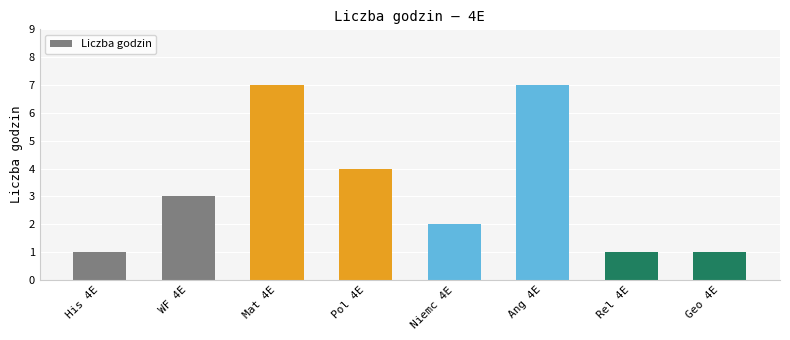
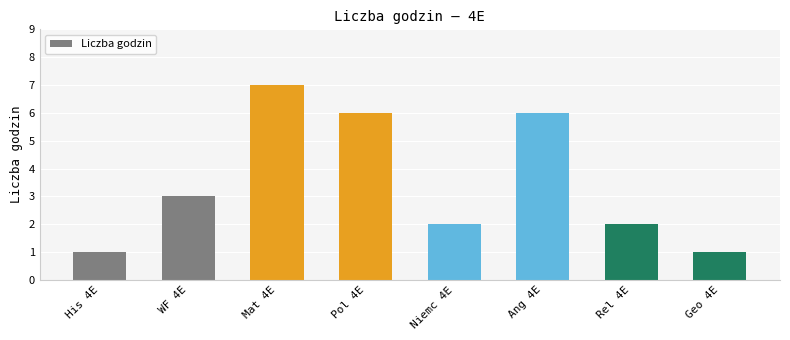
Pol 4E: 4 -> 6
Ang 4E: 7 -> 6
Rel 4E: 1 -> 2
